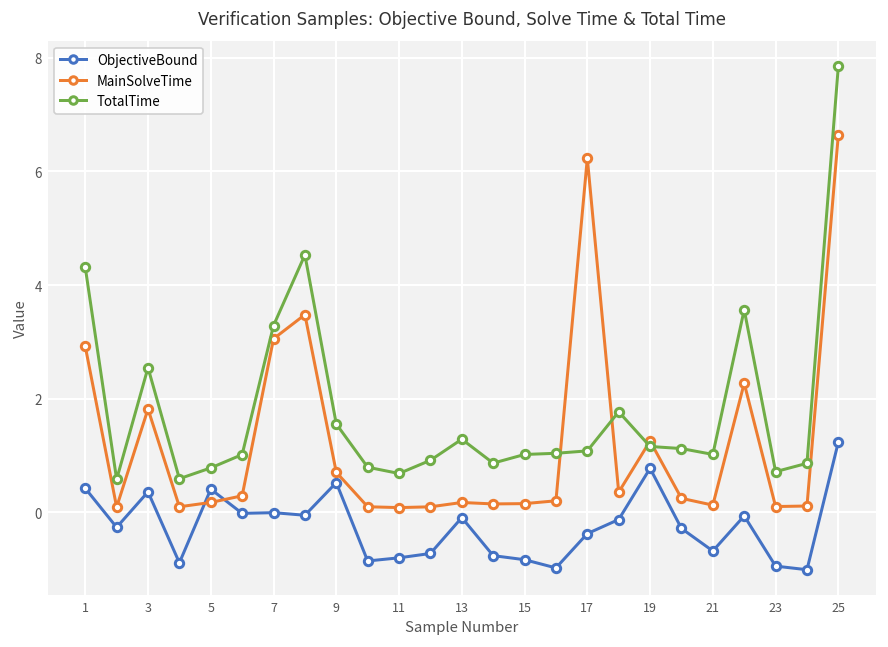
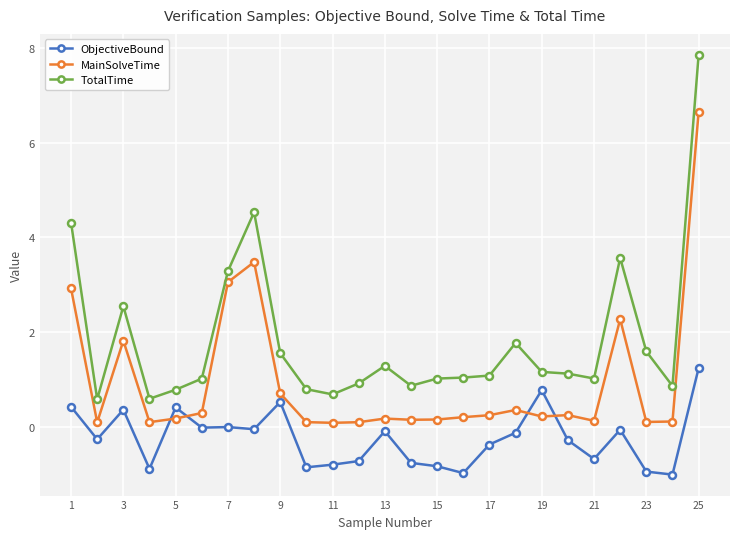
MainSolveTime, 17: 6.2 -> 0.2
MainSolveTime, 19: 1.3 -> 0.2
TotalTime, 23: 0.7 -> 1.6
